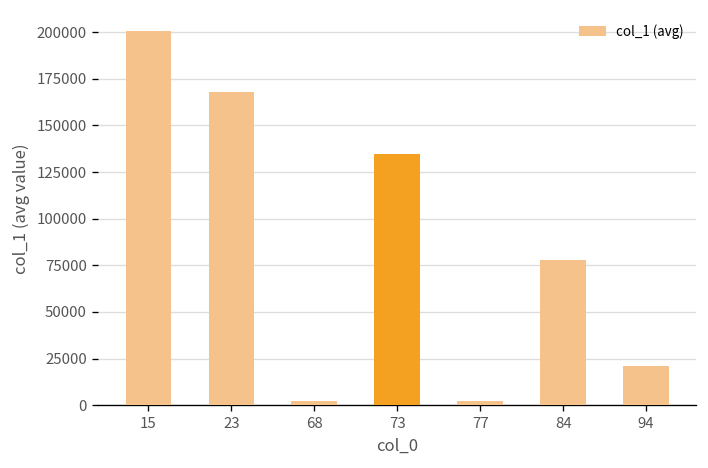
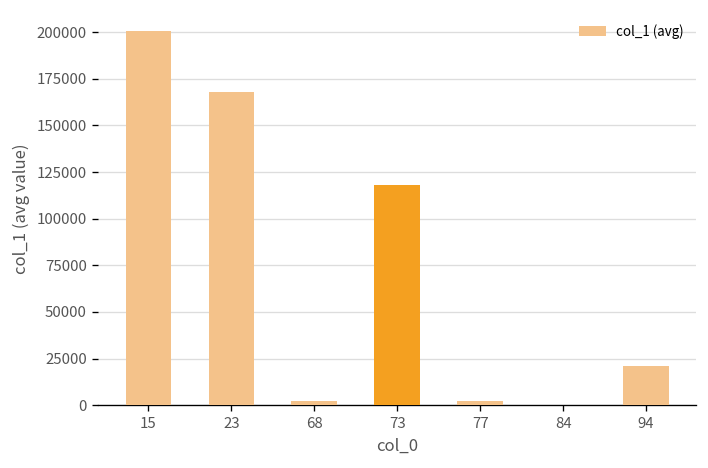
73: 135000 -> 118000
84: 78000 -> 0
